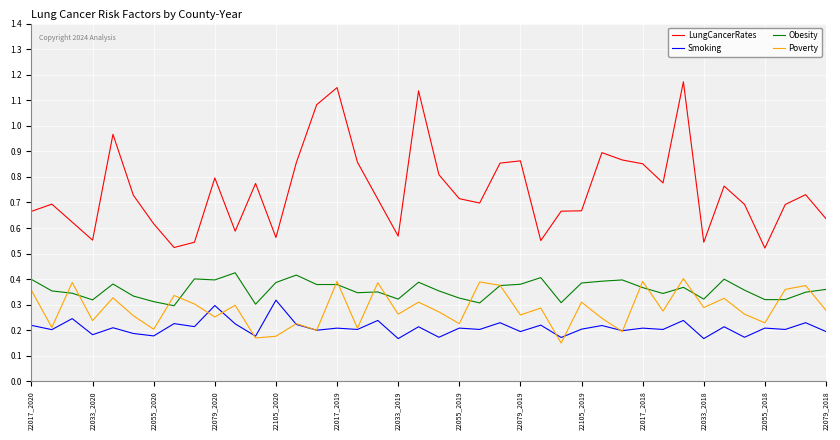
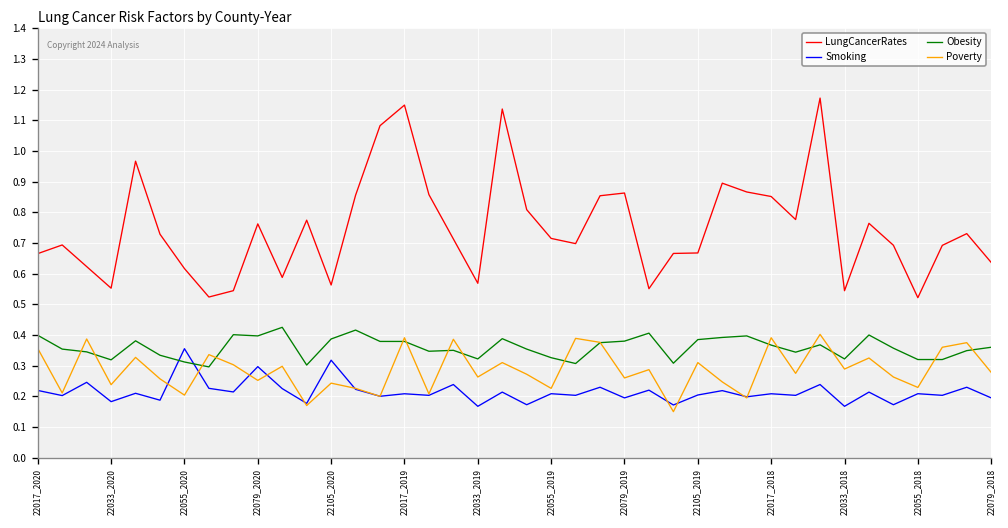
Smoking, 22055_2020: 0.18 -> 0.36
LungCancerRates, 22079_2020: 0.80 -> 0.76
Poverty, 22105_2020: 0.18 -> 0.24
